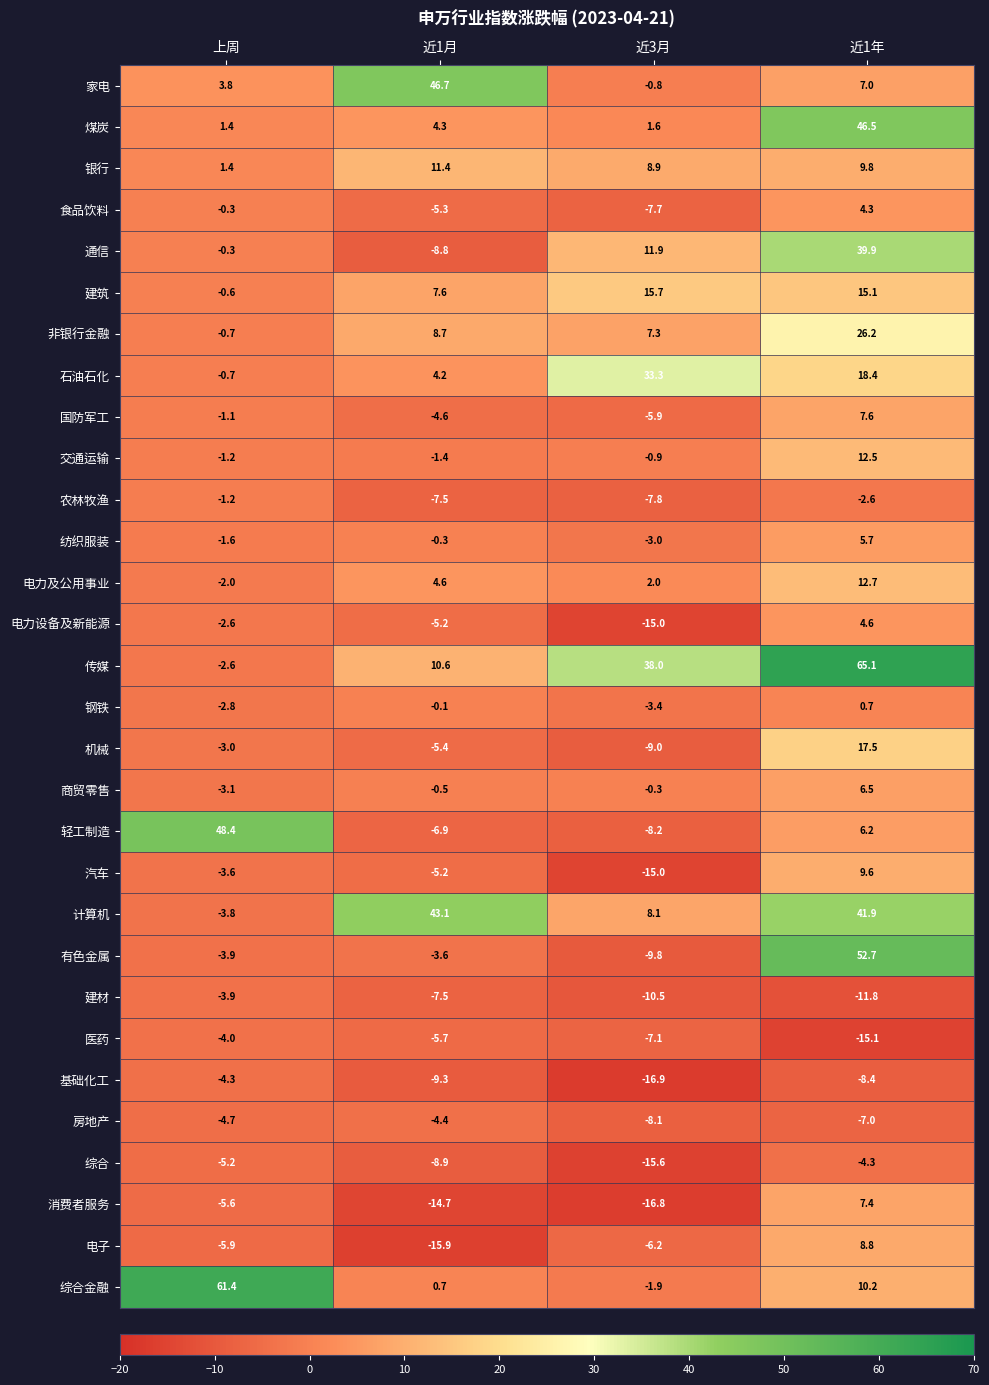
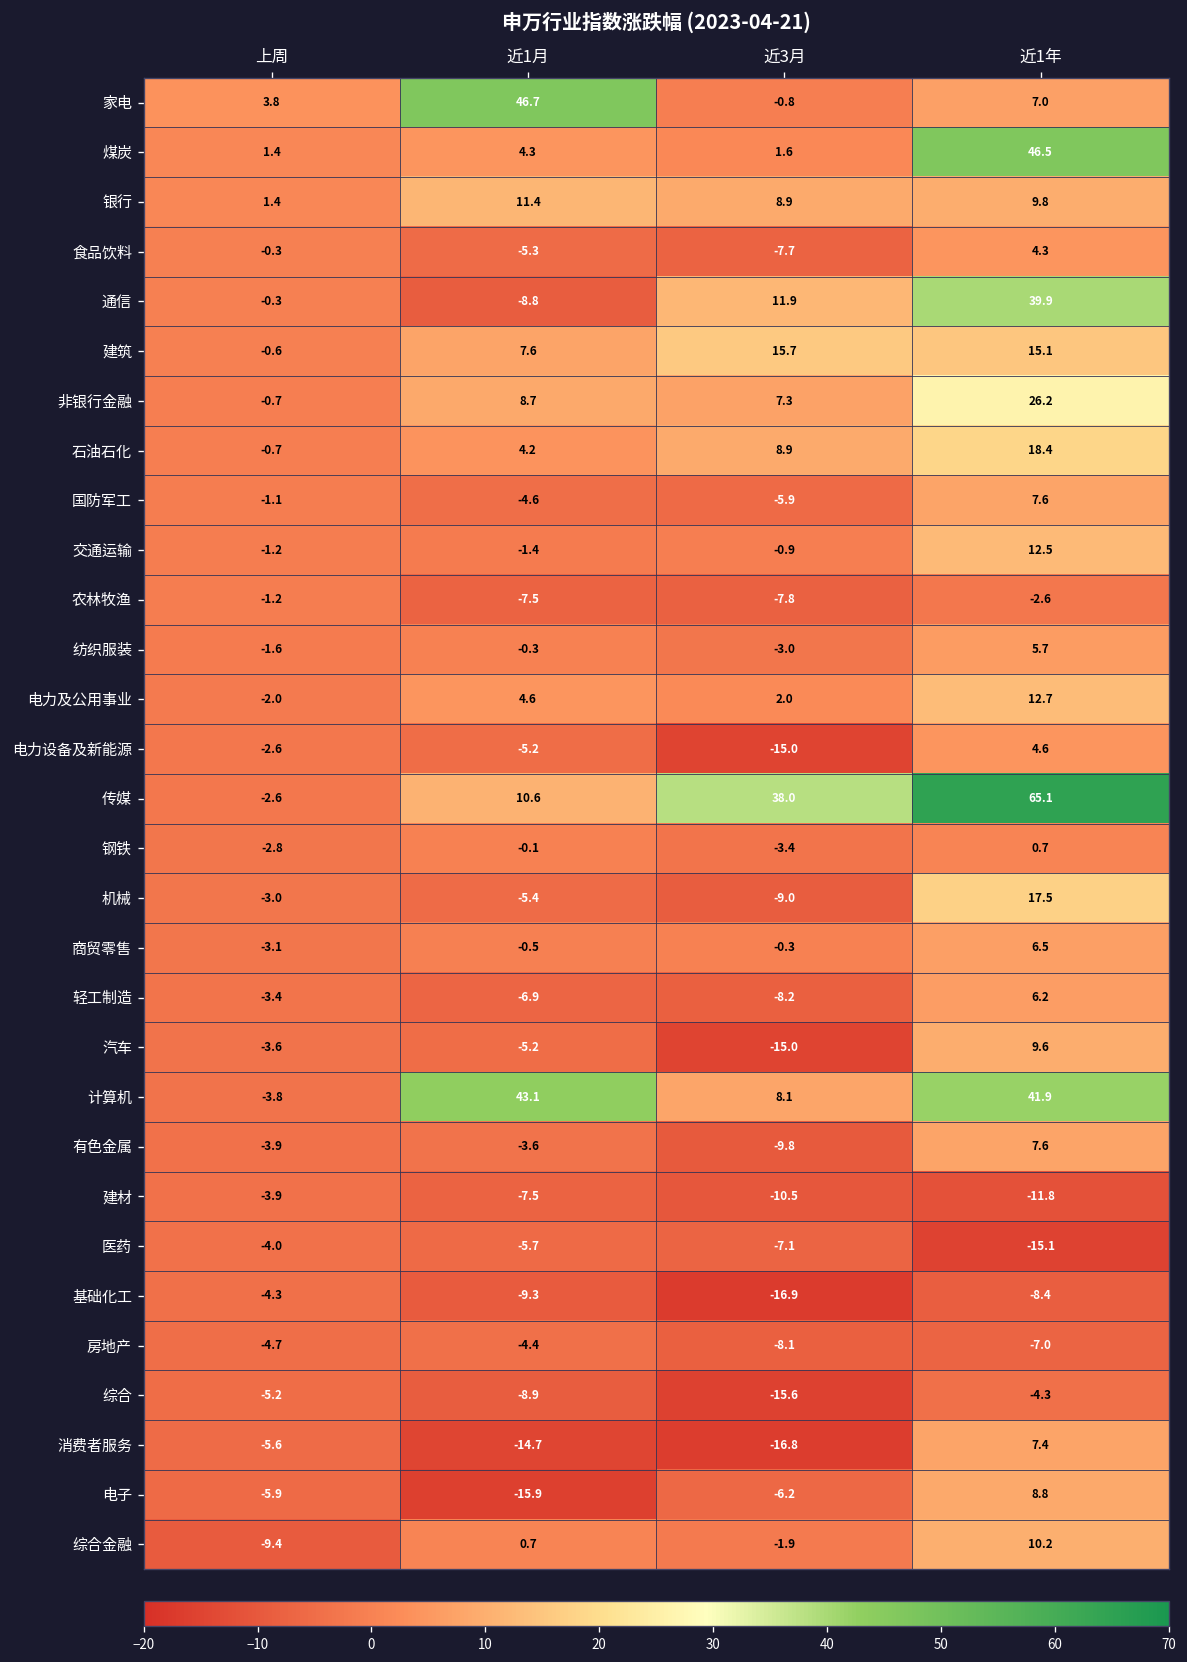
石油石化, 近3月: 33.3 -> 8.9
轻工制造, 上周: 48.4 -> -3.4
有色金属, 近1年: 52.7 -> 7.6
综合金融, 上周: 61.4 -> -9.4
